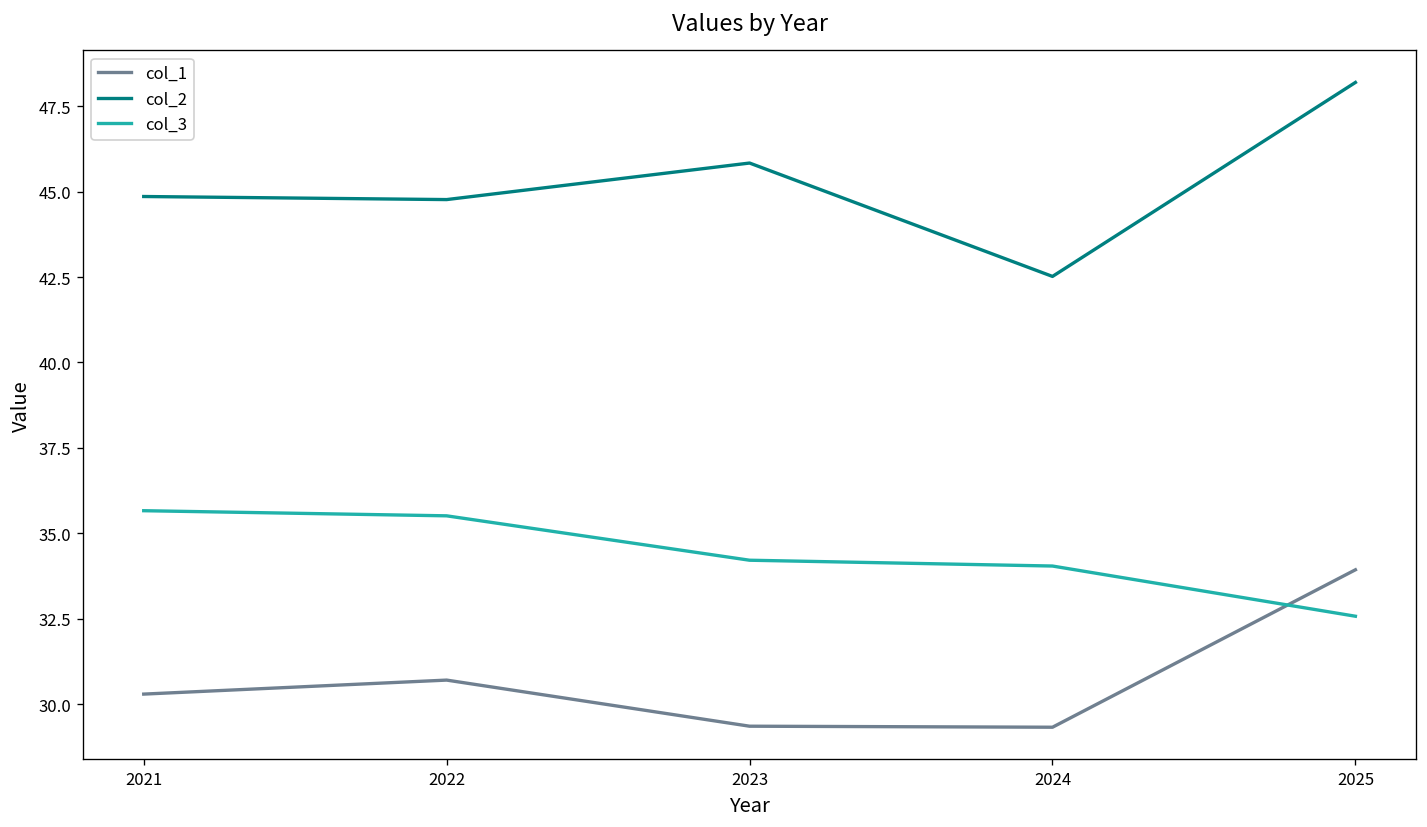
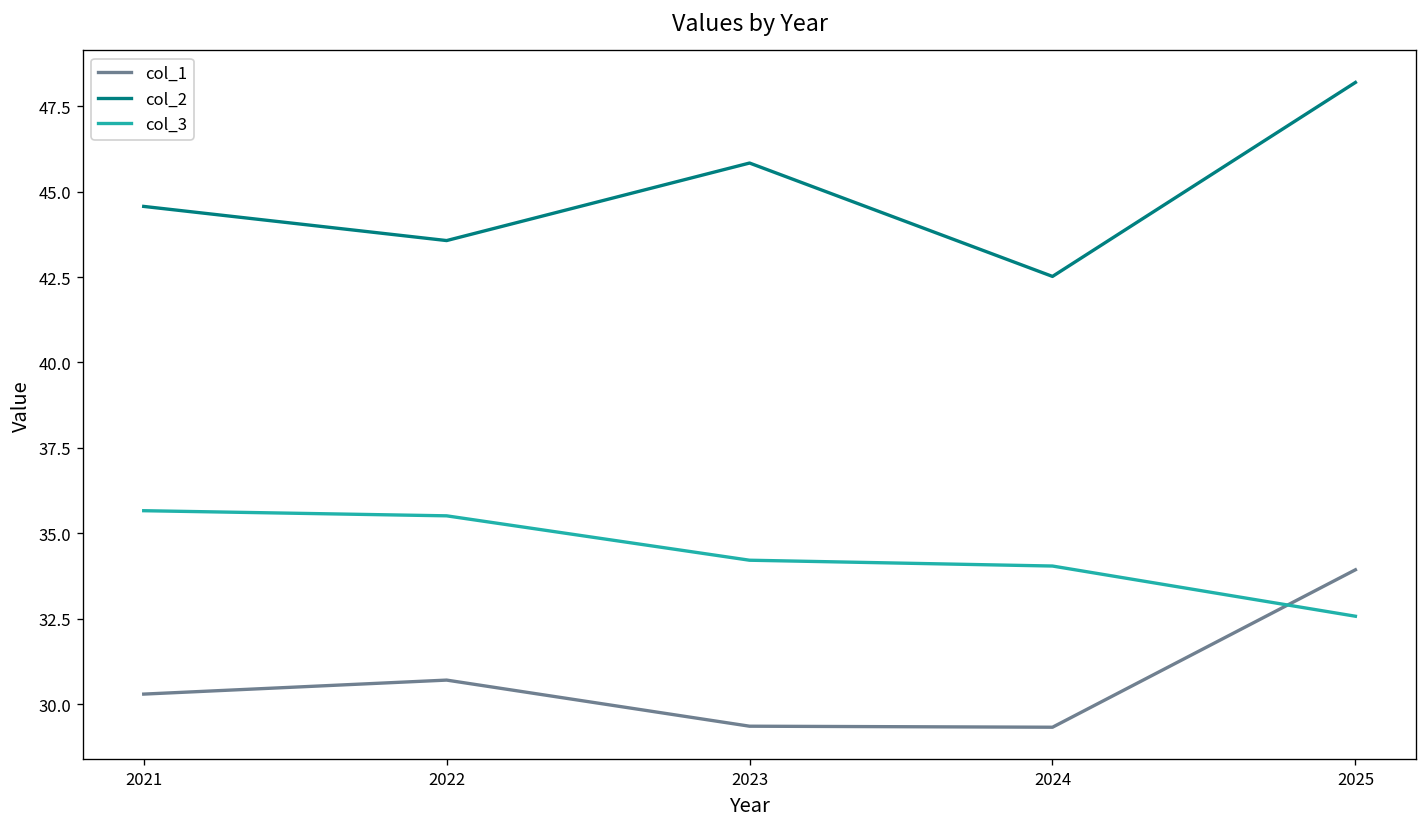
col_2, 2021: 44.9 -> 44.6
col_2, 2022: 44.8 -> 43.6
